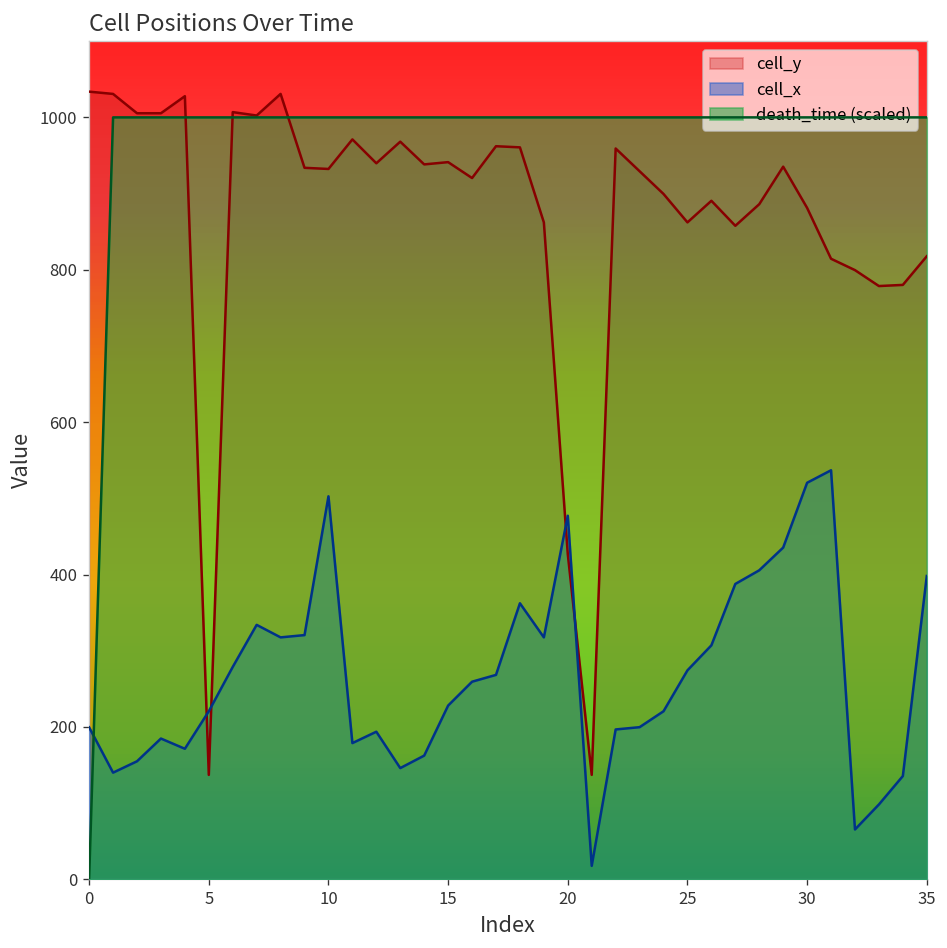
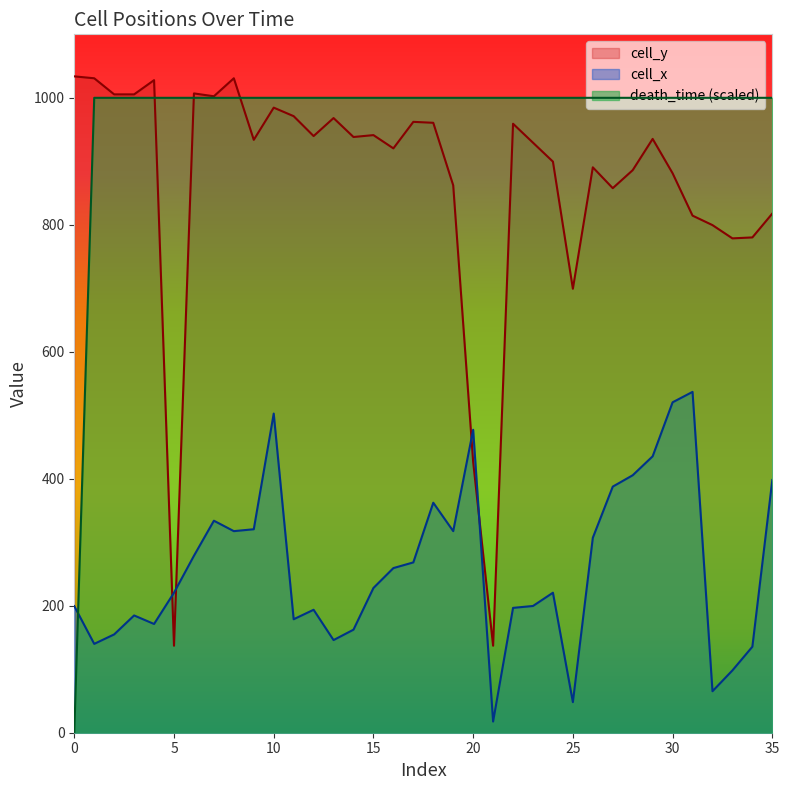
cell_y, 10: 930 -> 980
cell_y, 25: 860 -> 700
cell_x, 25: 270 -> 50
